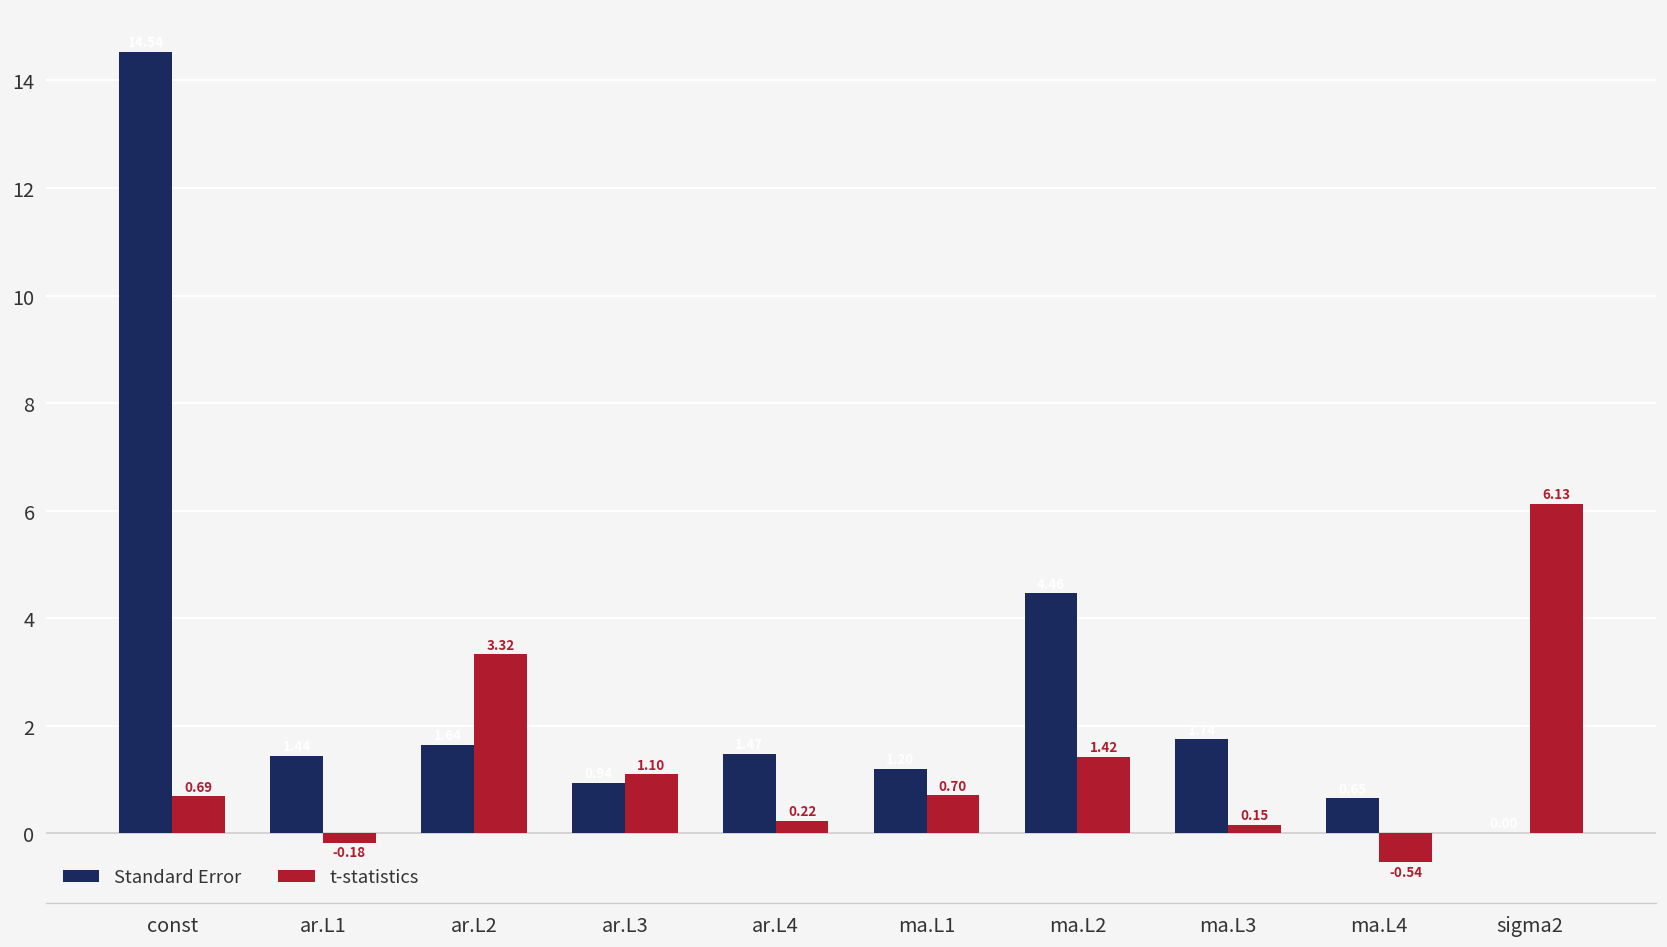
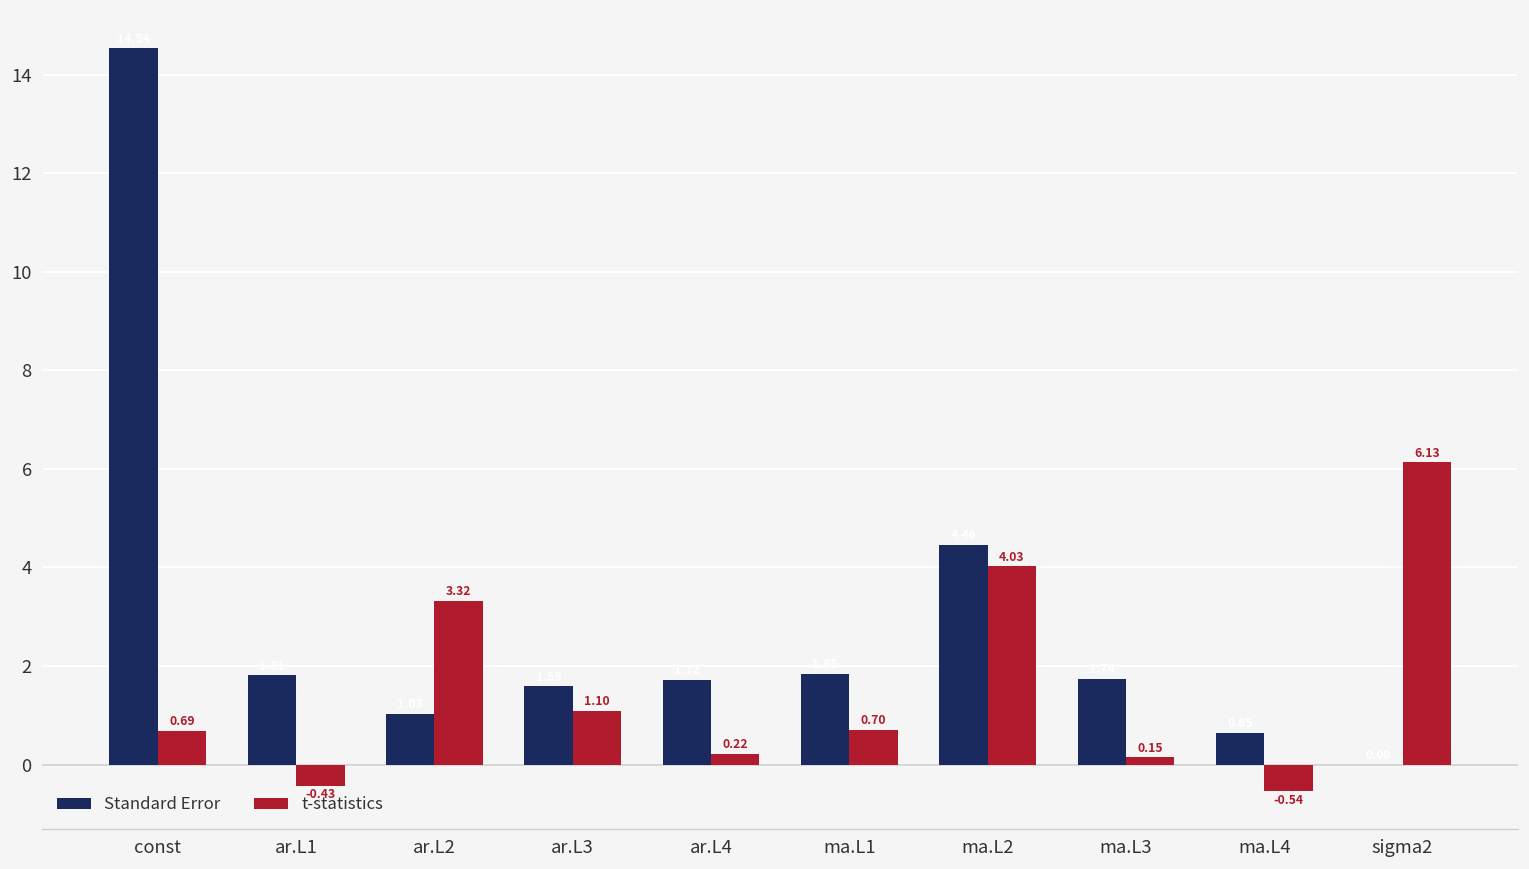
Standard Error, ar.L1: 1.4 -> 1.8
t-statistics, ar.L1: -0.18 -> -0.43
Standard Error, ar.L2: 1.6 -> 1.0
Standard Error, ar.L3: 0.9 -> 1.6
Standard Error, ar.L4: 1.5 -> 1.7
Standard Error, ma.L1: 1.2 -> 1.8
t-statistics, ma.L2: 1.42 -> 4.03
